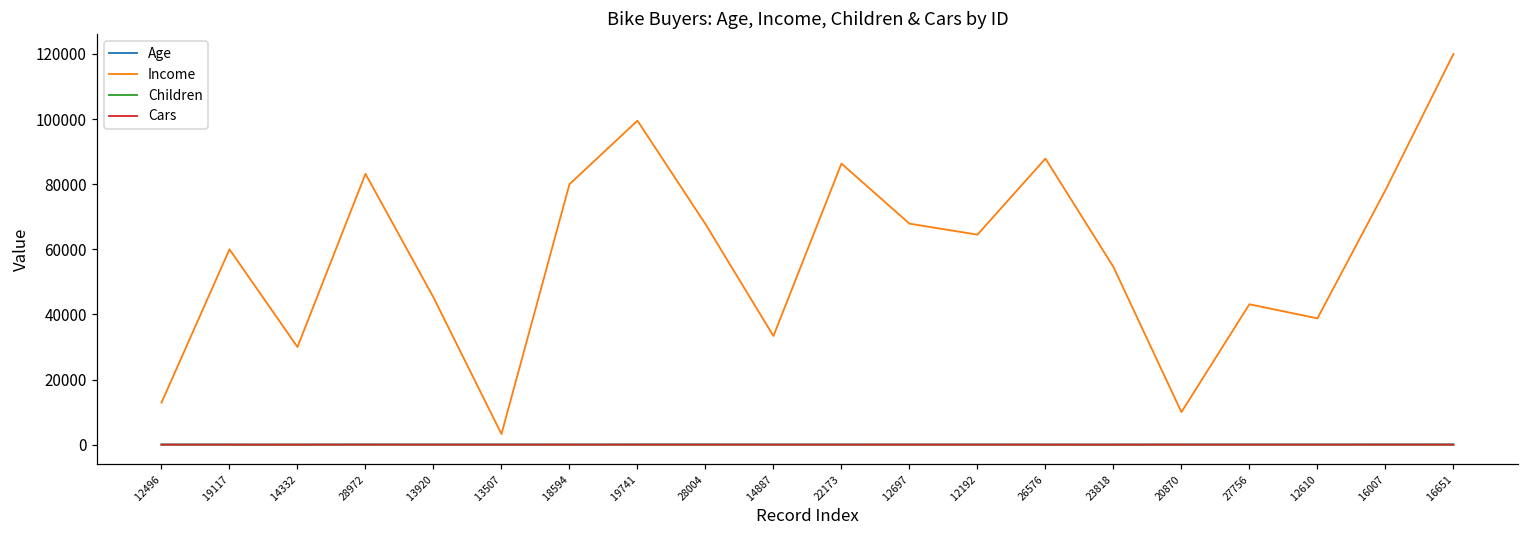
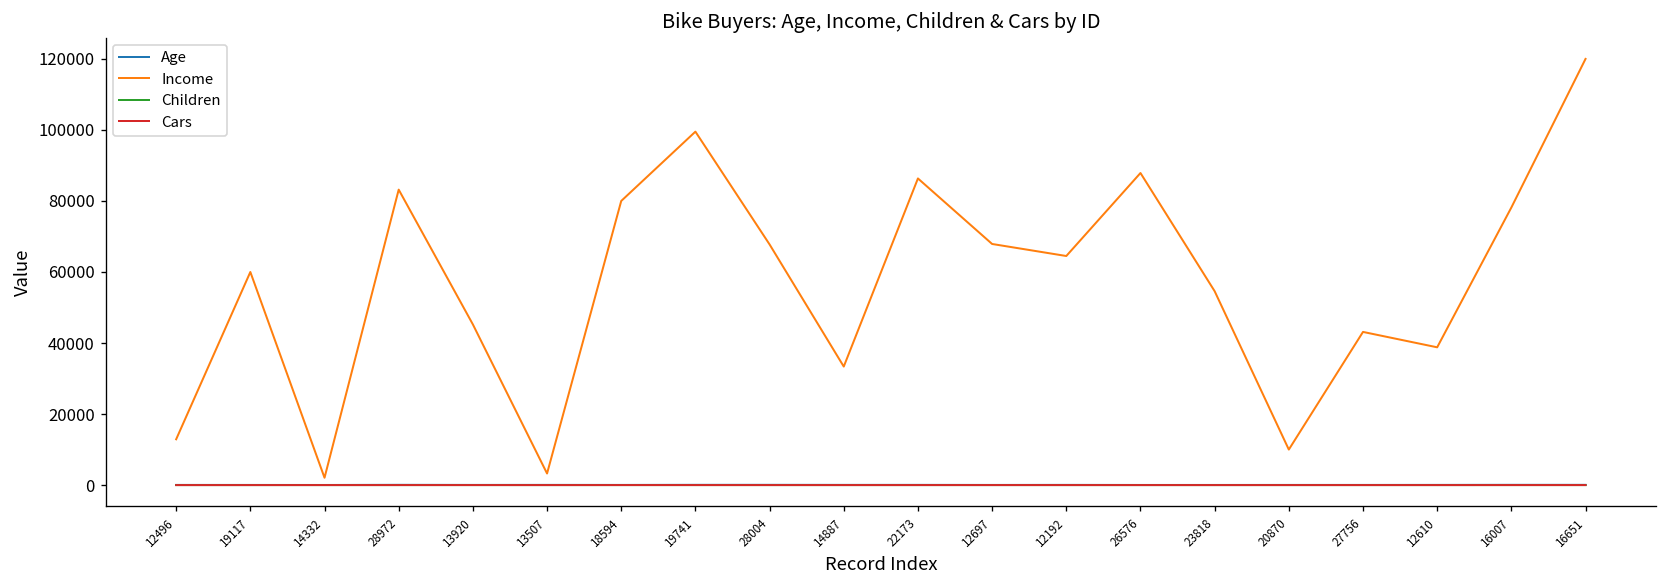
Income, 14332: 30000 -> 2000
